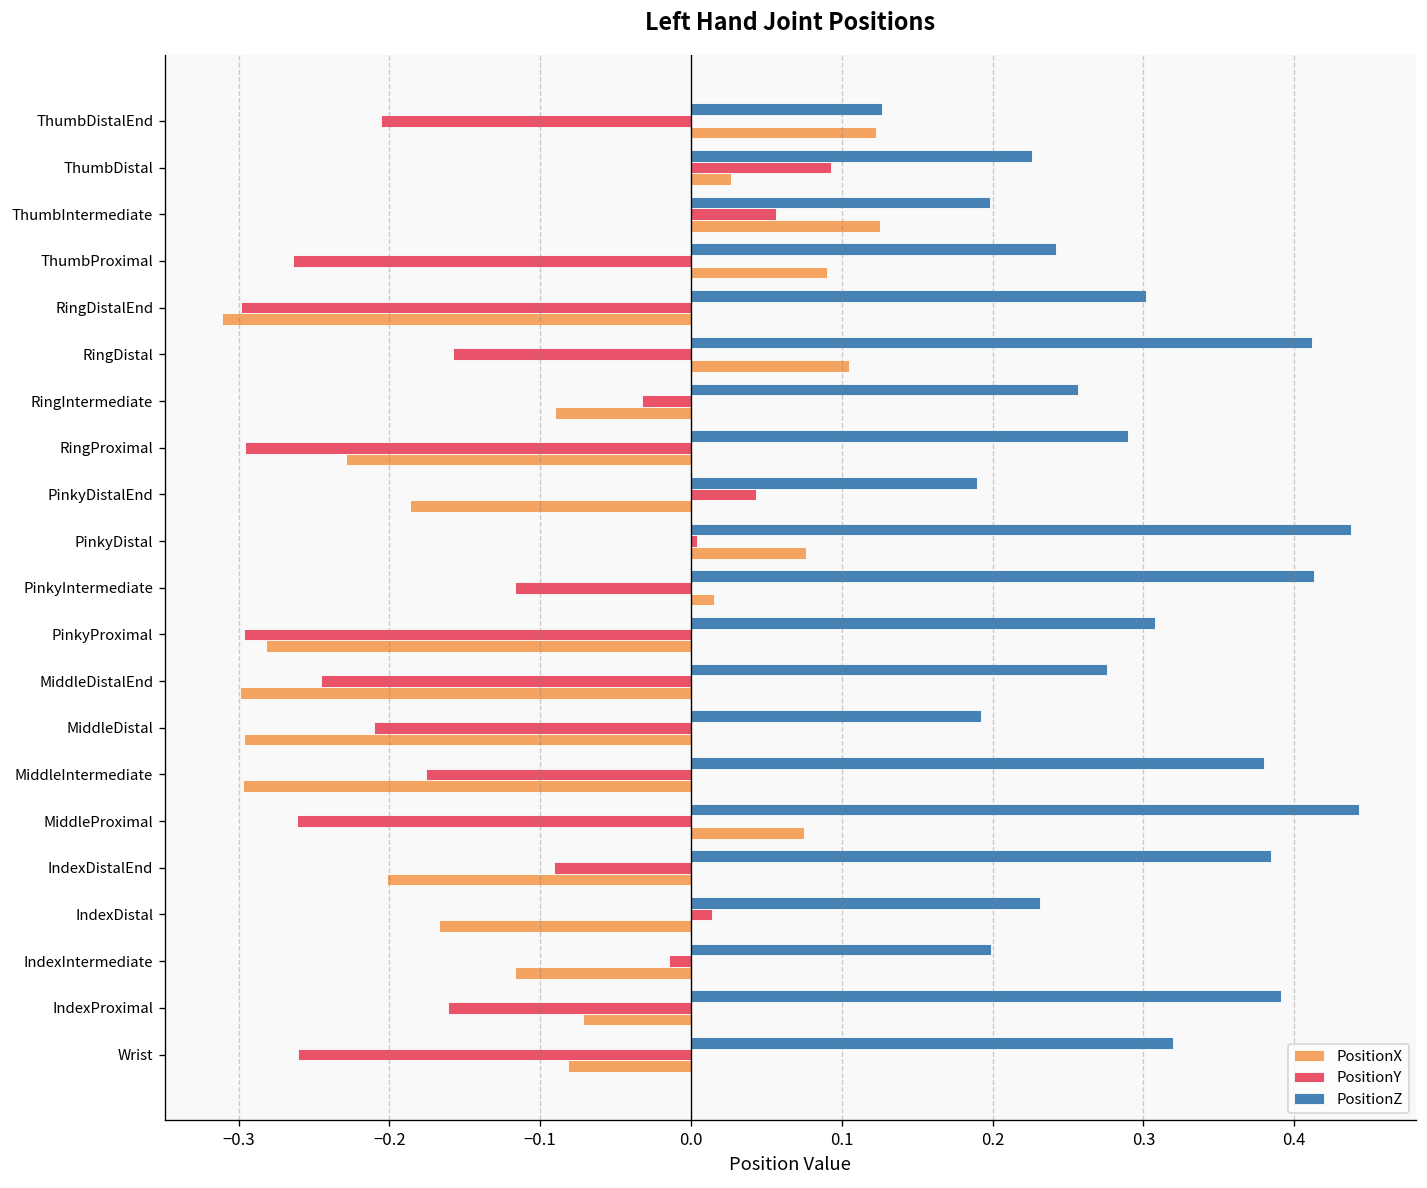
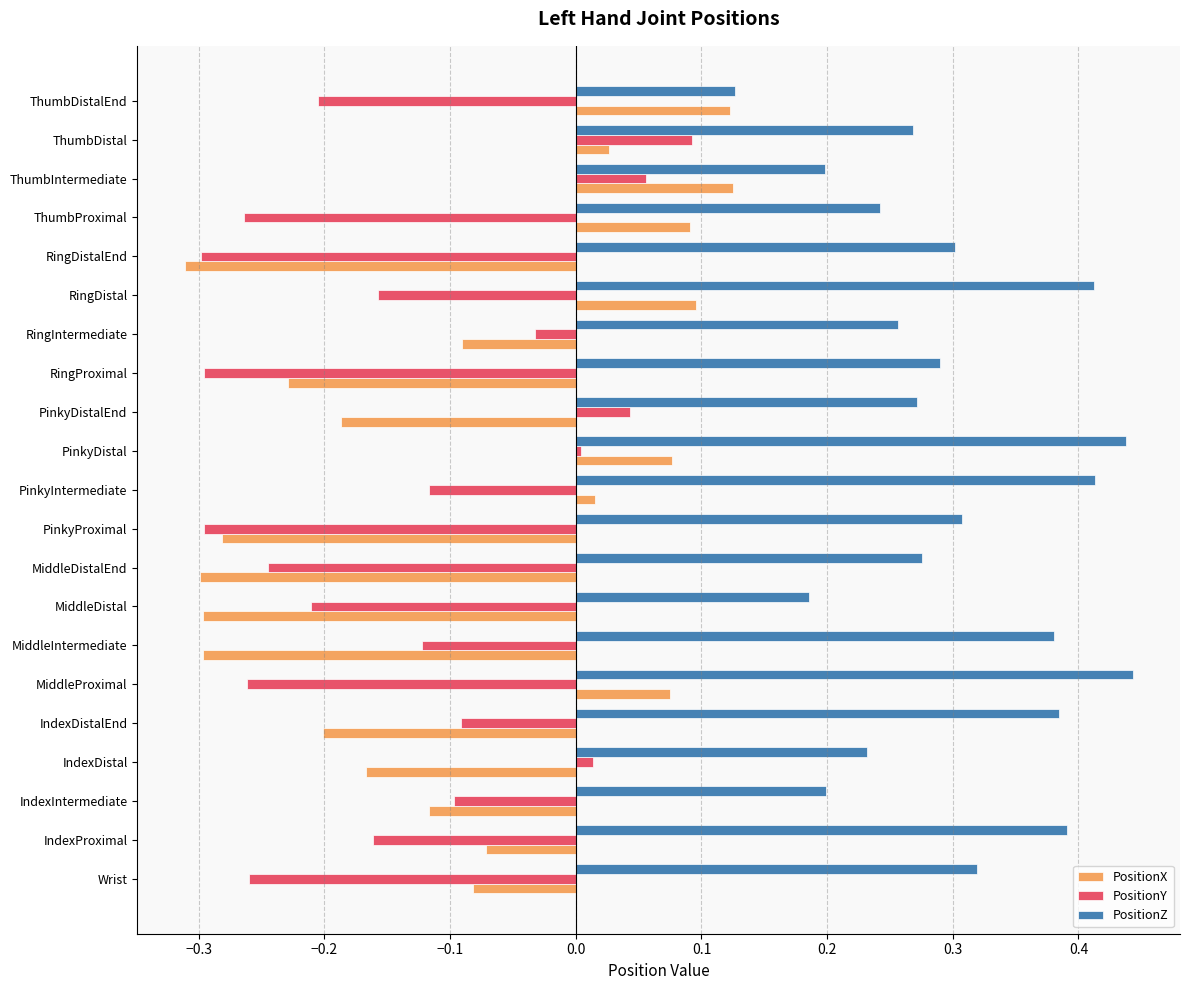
PositionZ, ThumbDistal: 0.226 -> 0.268
PositionX, RingDistal: 0.105 -> 0.096
PositionZ, PinkyDistalEnd: 0.189 -> 0.272
PositionZ, MiddleDistal: 0.192 -> 0.186
PositionY, MiddleIntermediate: -0.176 -> -0.123
PositionY, IndexIntermediate: -0.015 -> -0.097
